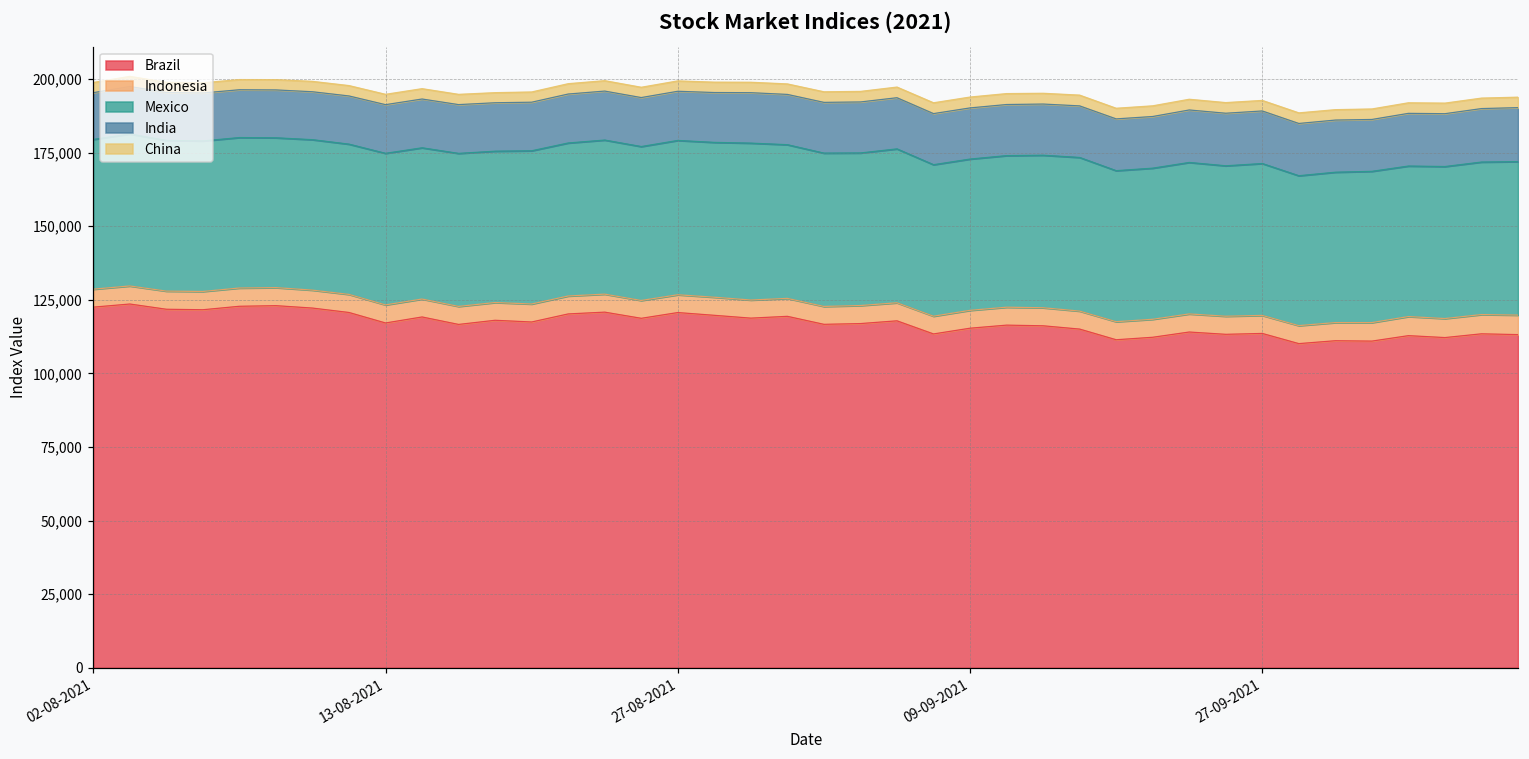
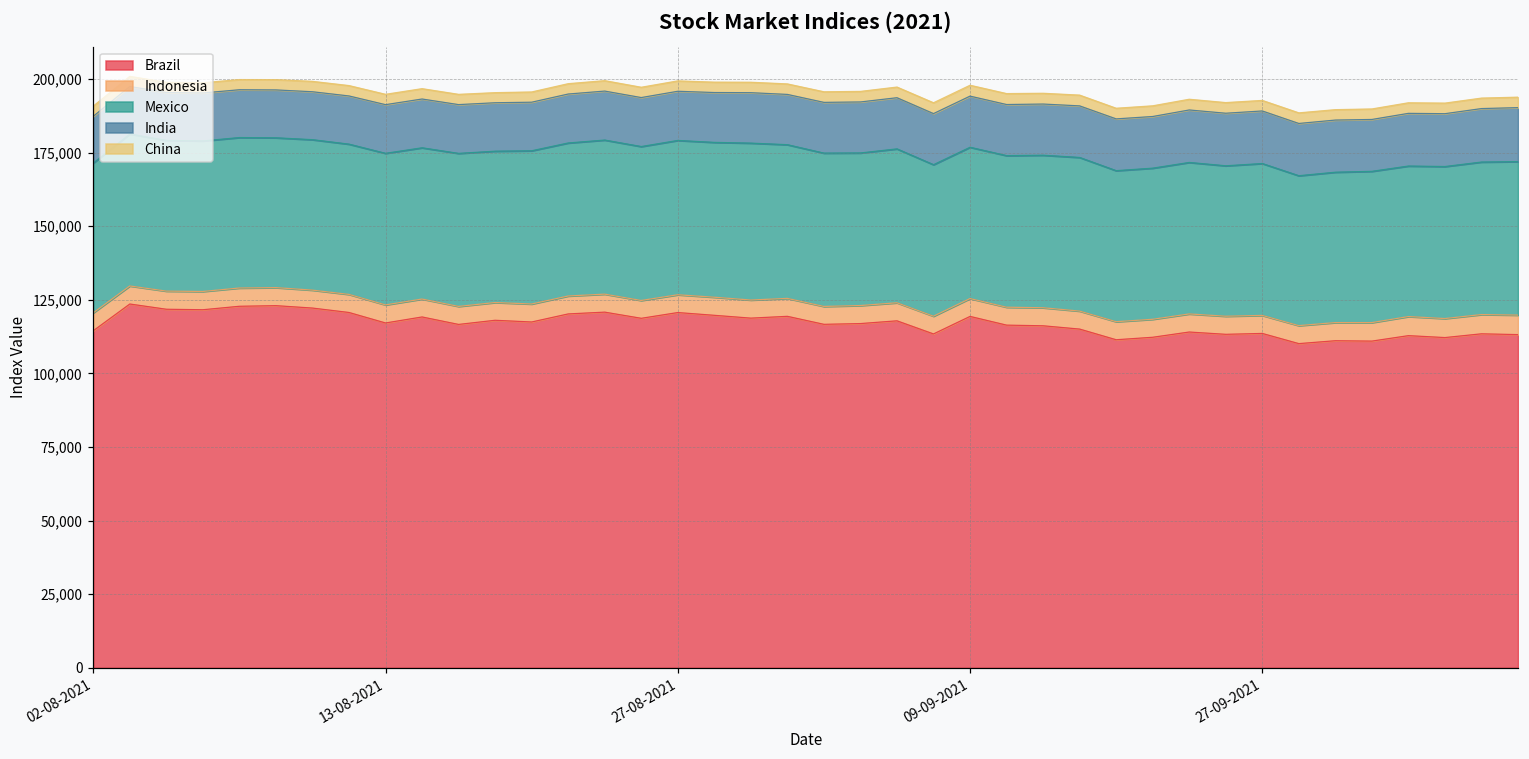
Brazil, 02-08-2021: 123,000 -> 114,000
Brazil, 09-09-2021: 115,000 -> 119,000
